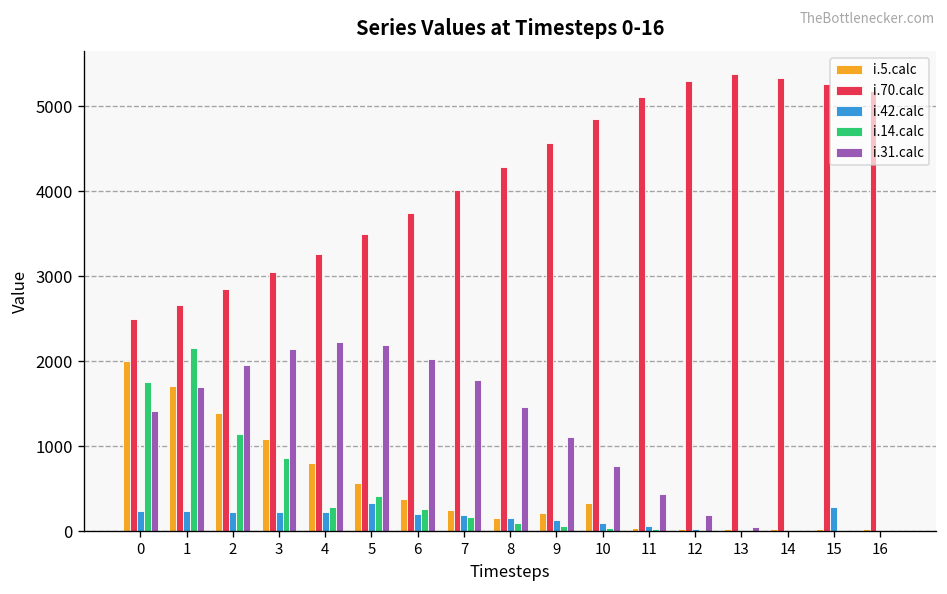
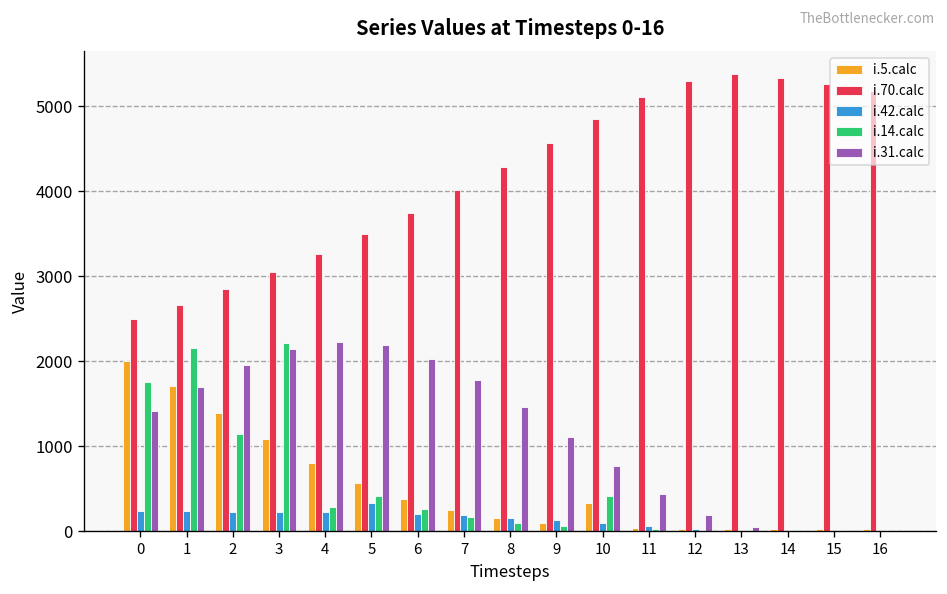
i.14.calc, 3: 900 -> 2200
i.5.calc, 9: 200 -> 100
i.14.calc, 10: 0 -> 400
i.42.calc, 15: 300 -> 0
